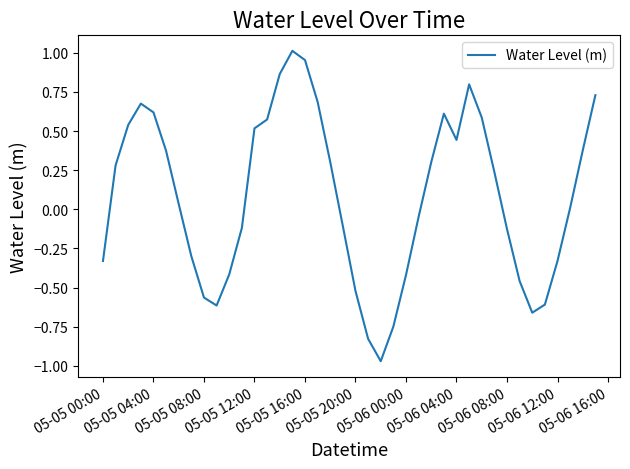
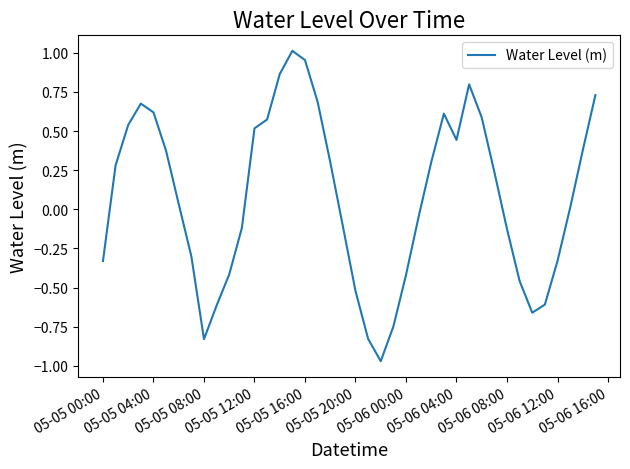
05-05 08:00: -0.56 -> -0.83
